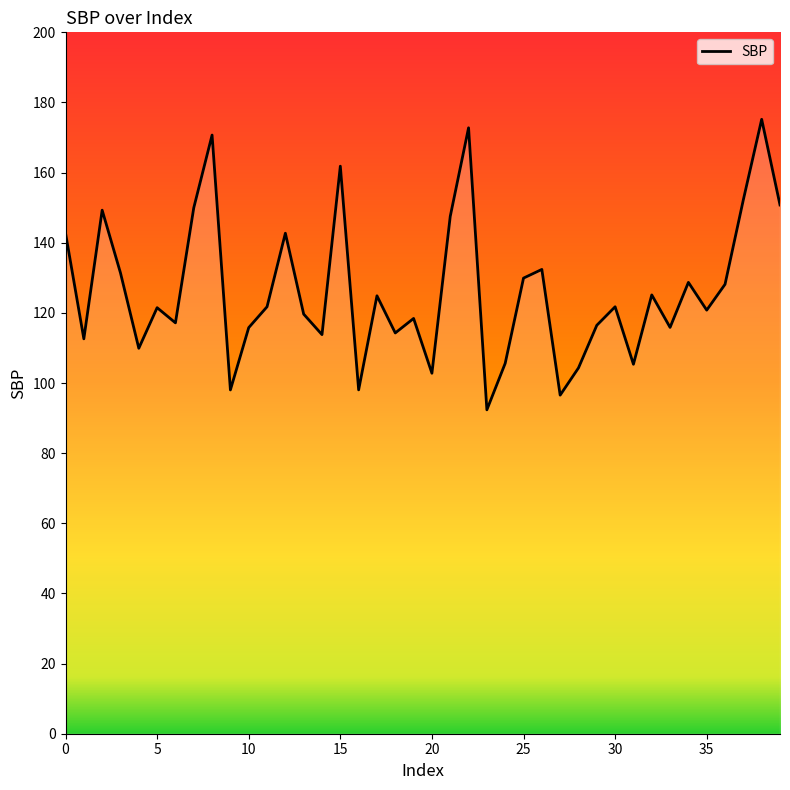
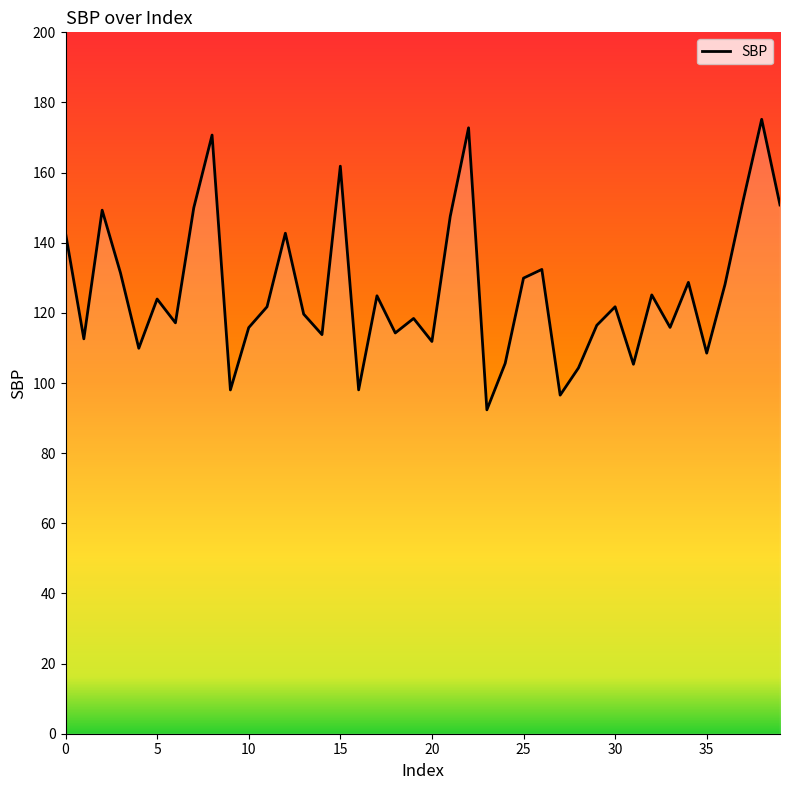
5: 121 -> 124
20: 103 -> 112
35: 121 -> 109
